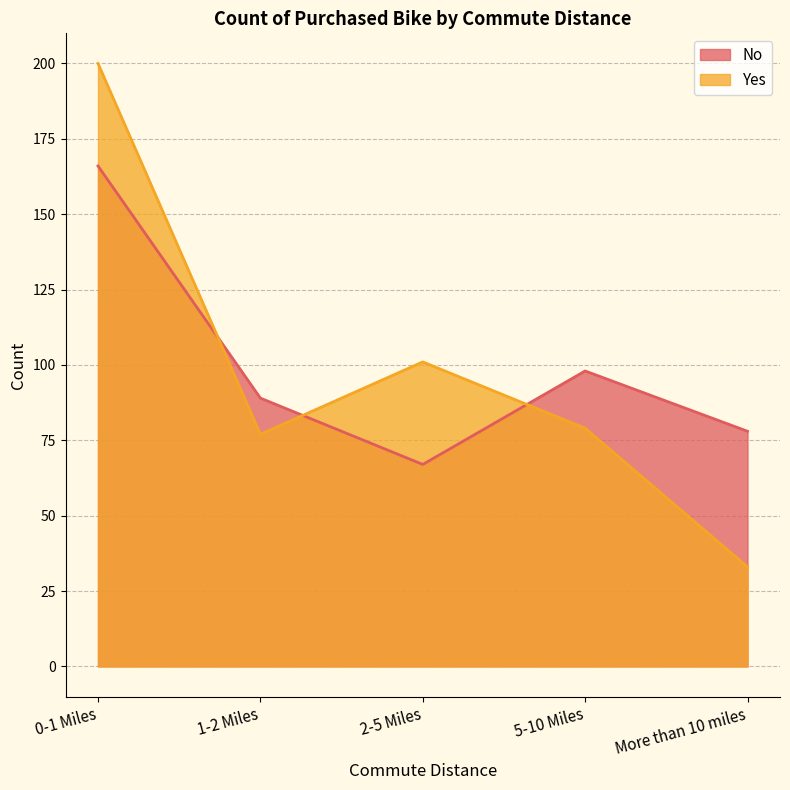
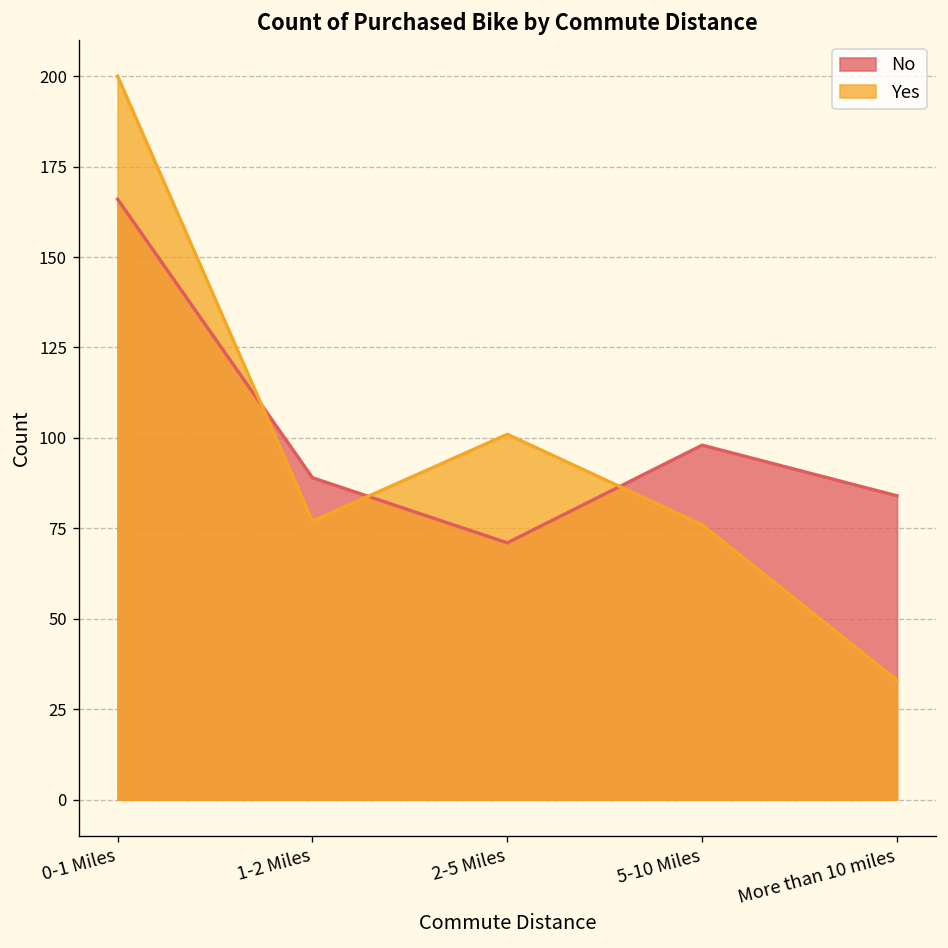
No, 2-5 Miles: 67 -> 71
Yes, 5-10 Miles: 79 -> 76
No, More than 10 miles: 78 -> 84
